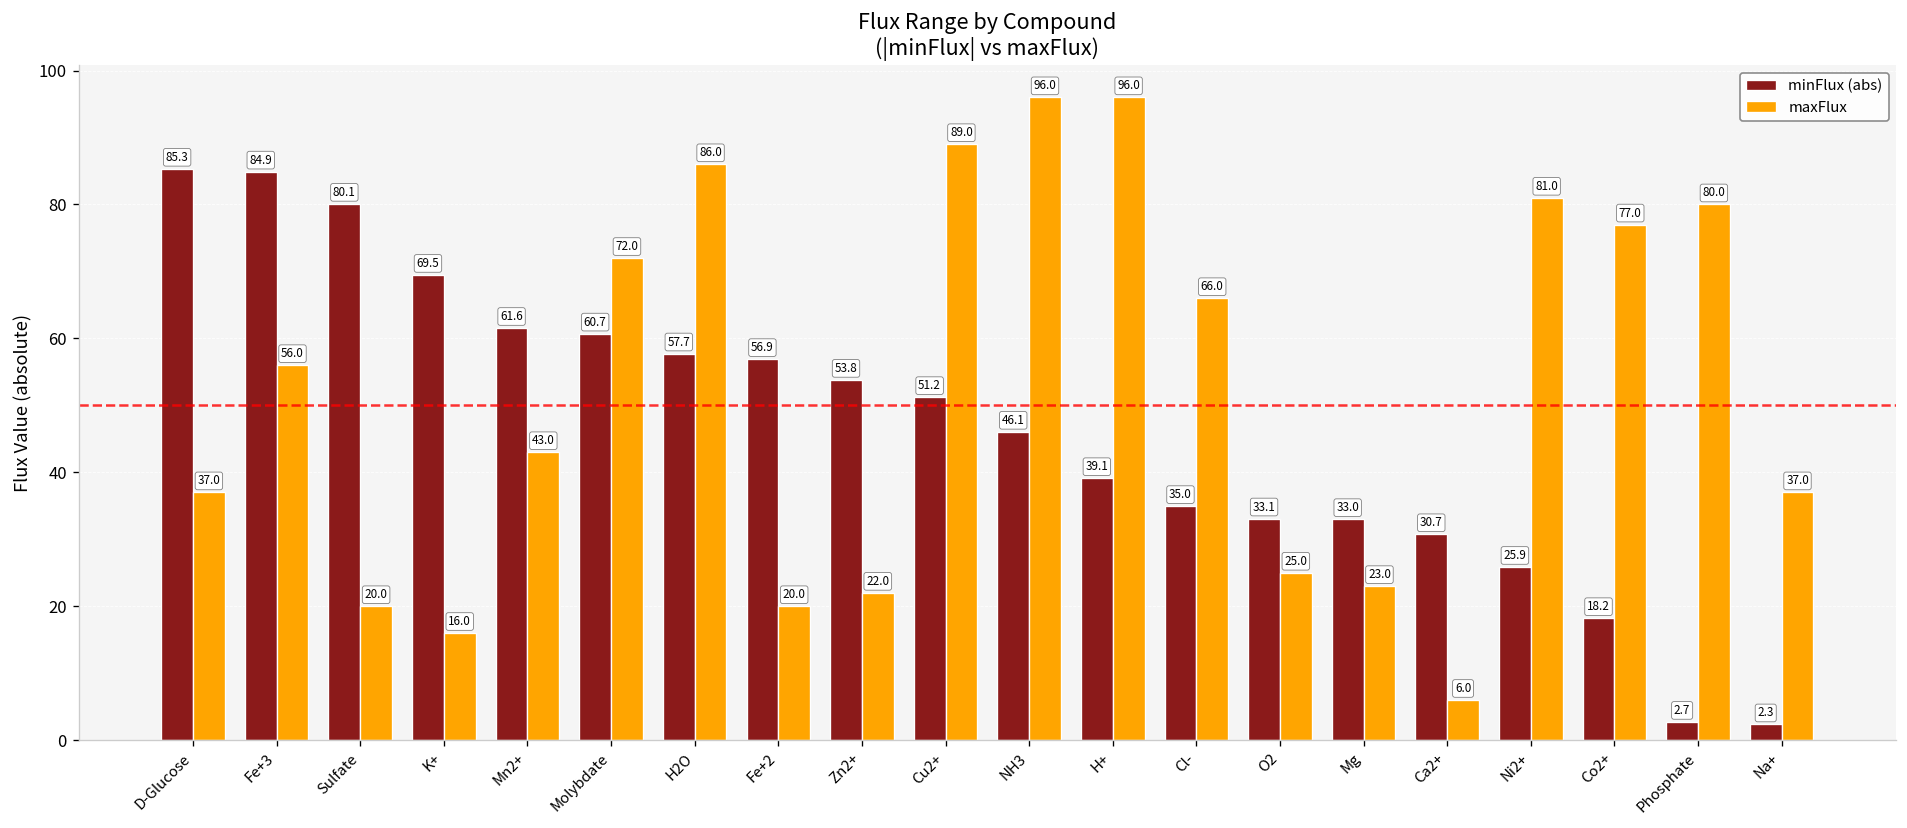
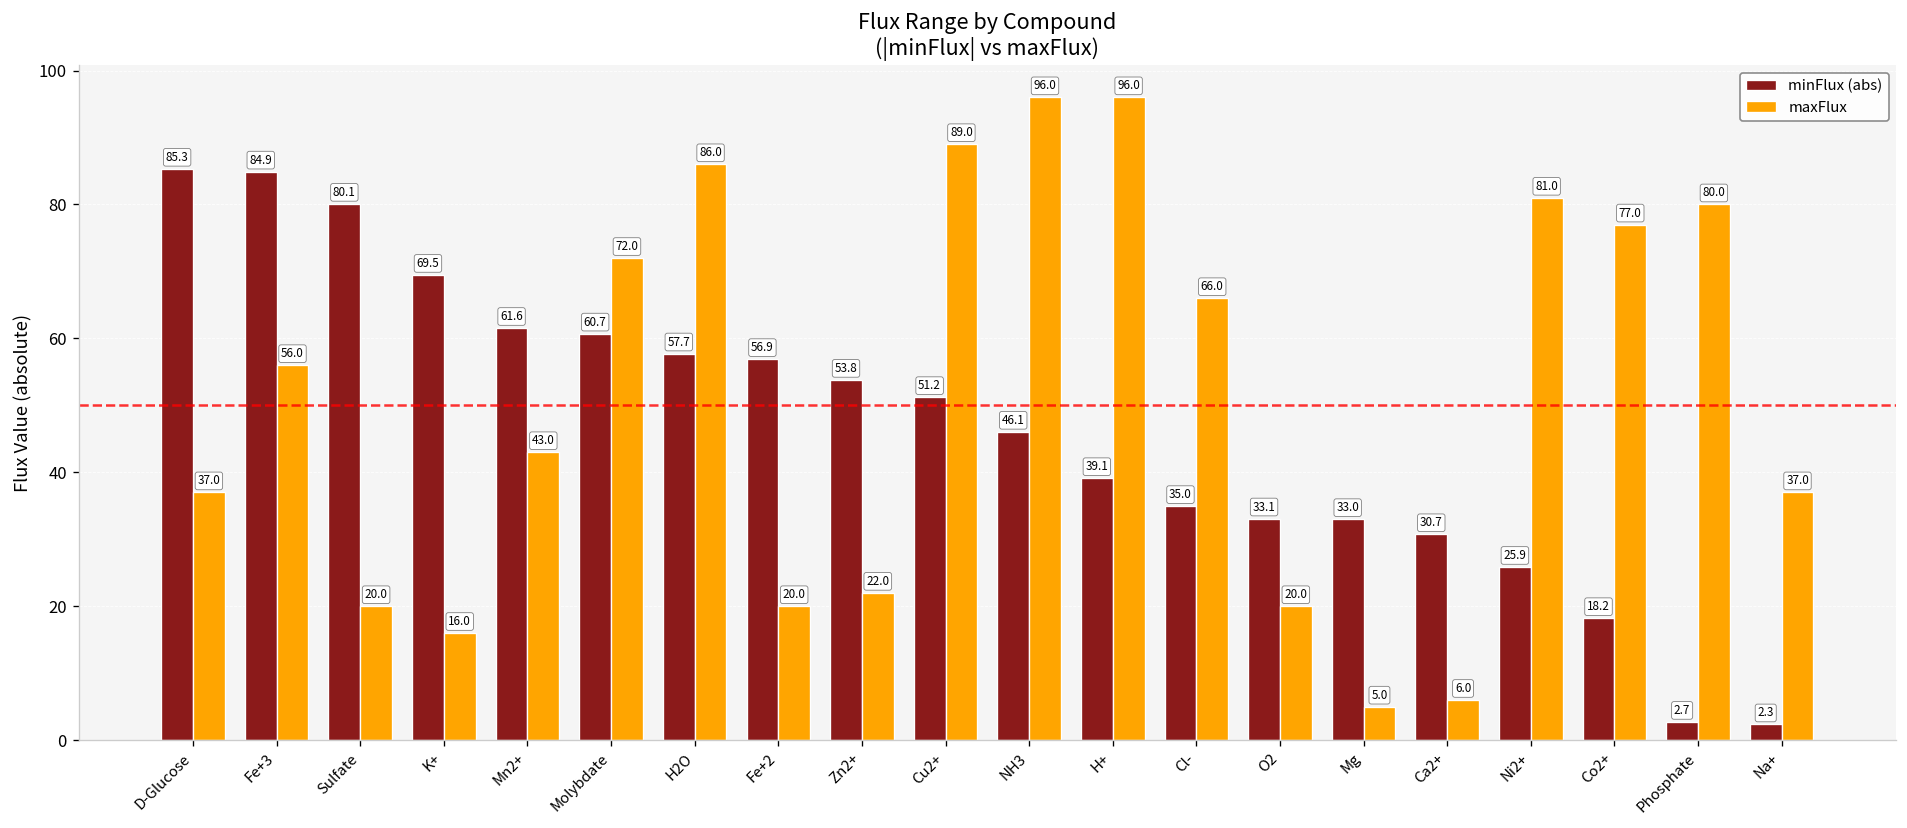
maxFlux, O2: 25.0 -> 20.0
maxFlux, Mg: 23.0 -> 5.0
